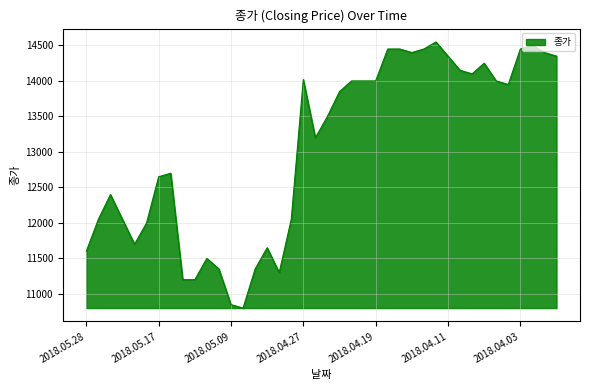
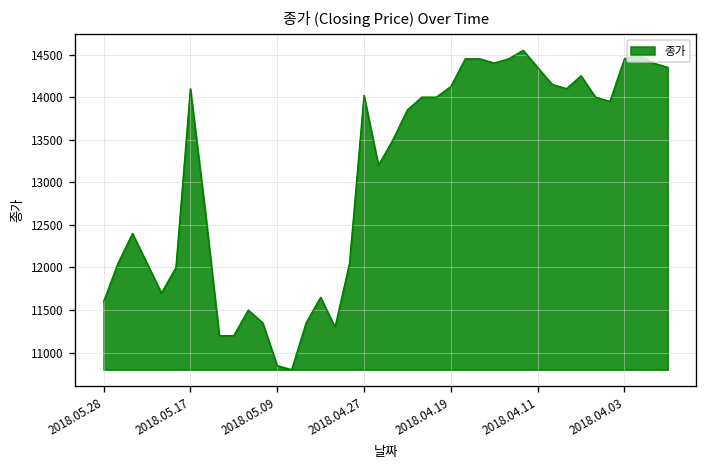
2018.05.17: 12700 -> 14100
2018.04.19: 14000 -> 14100
